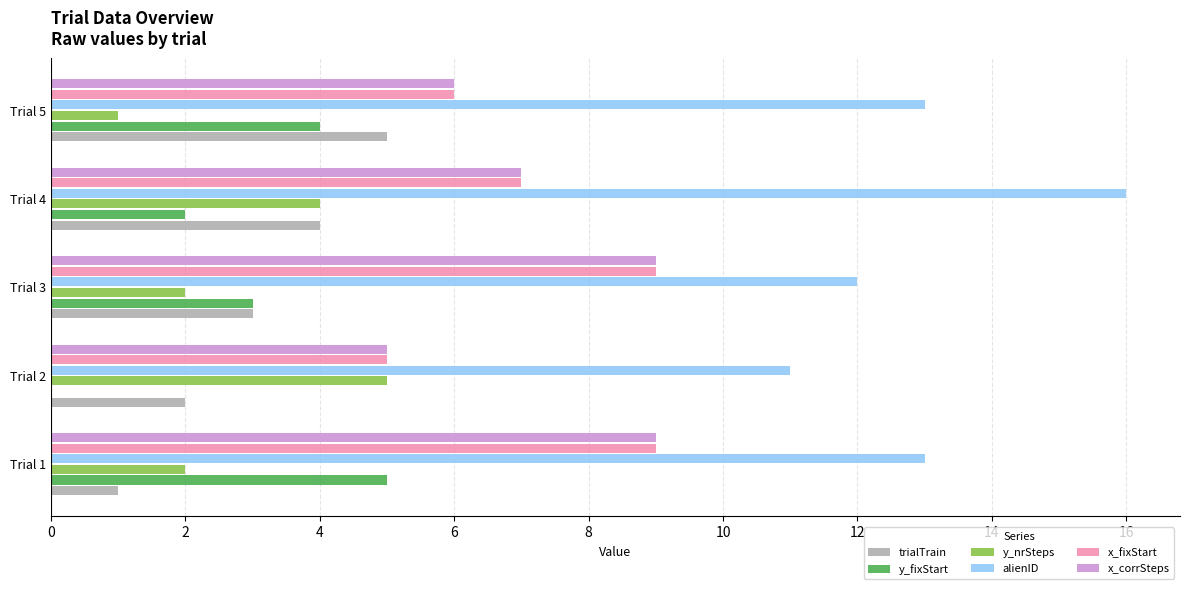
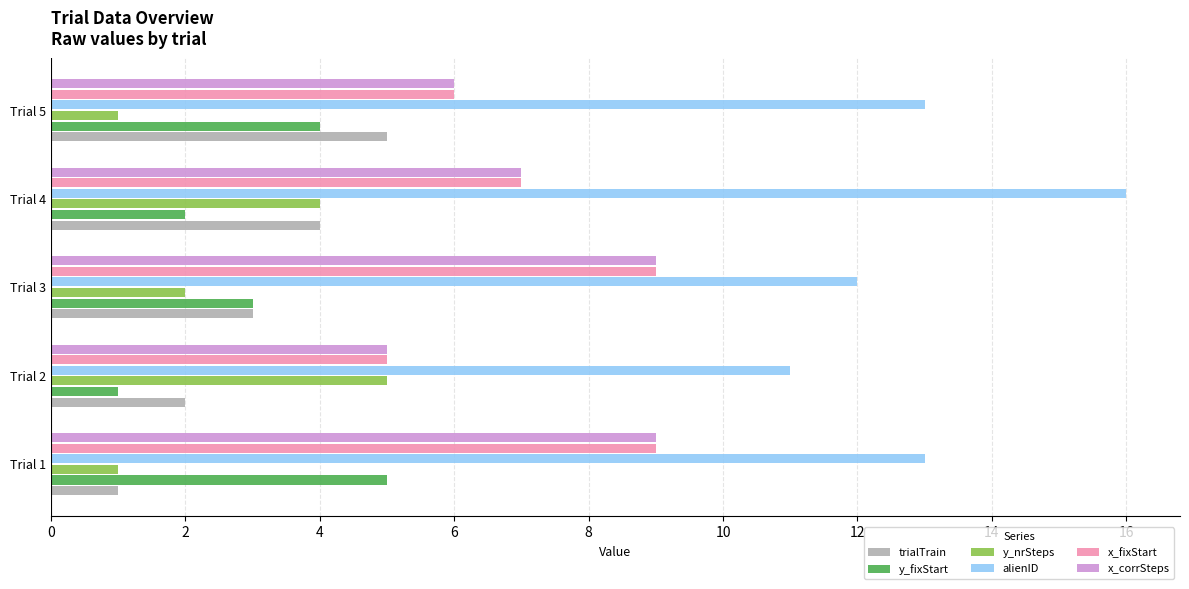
y_fixStart, Trial 2: 0 -> 1
y_nrSteps, Trial 1: 2 -> 1
